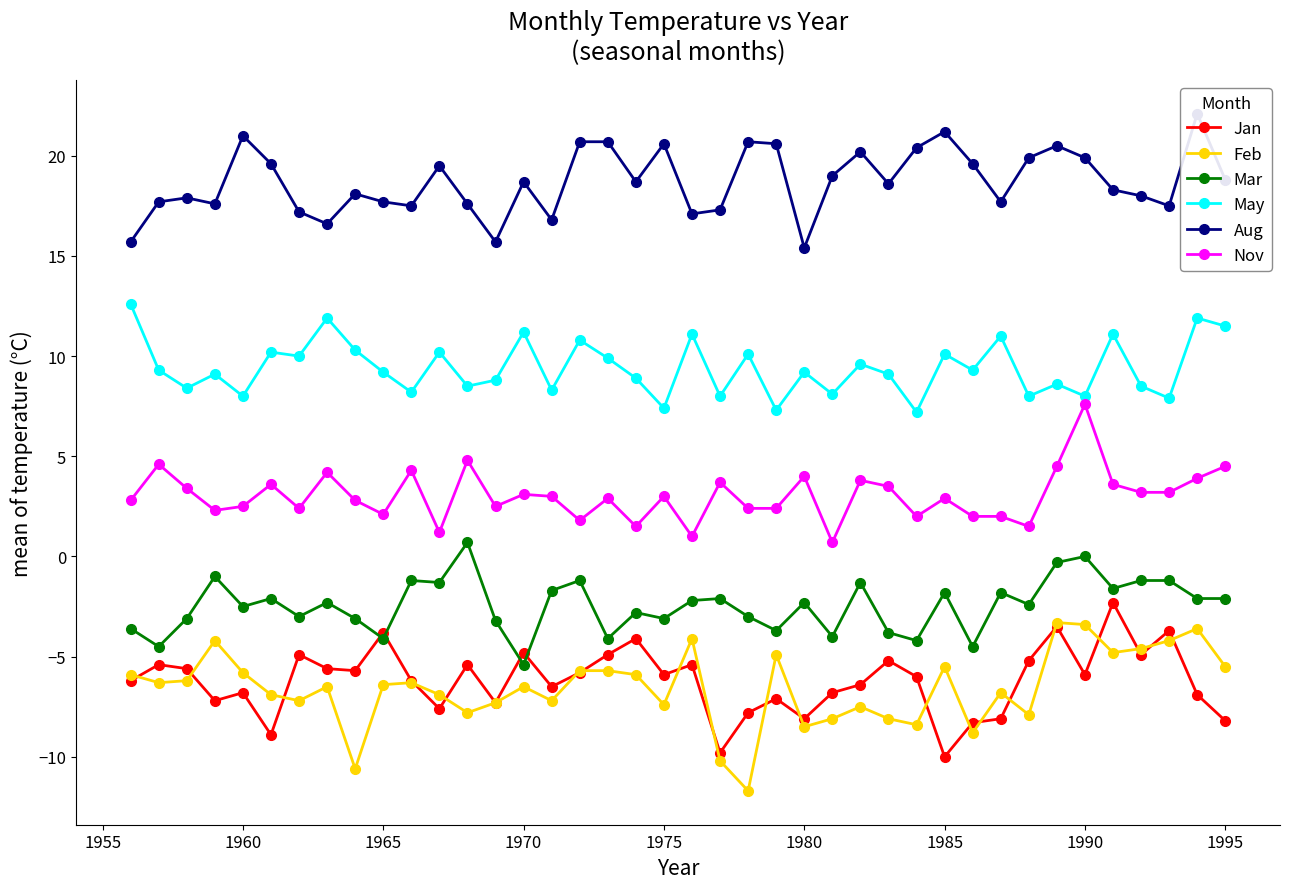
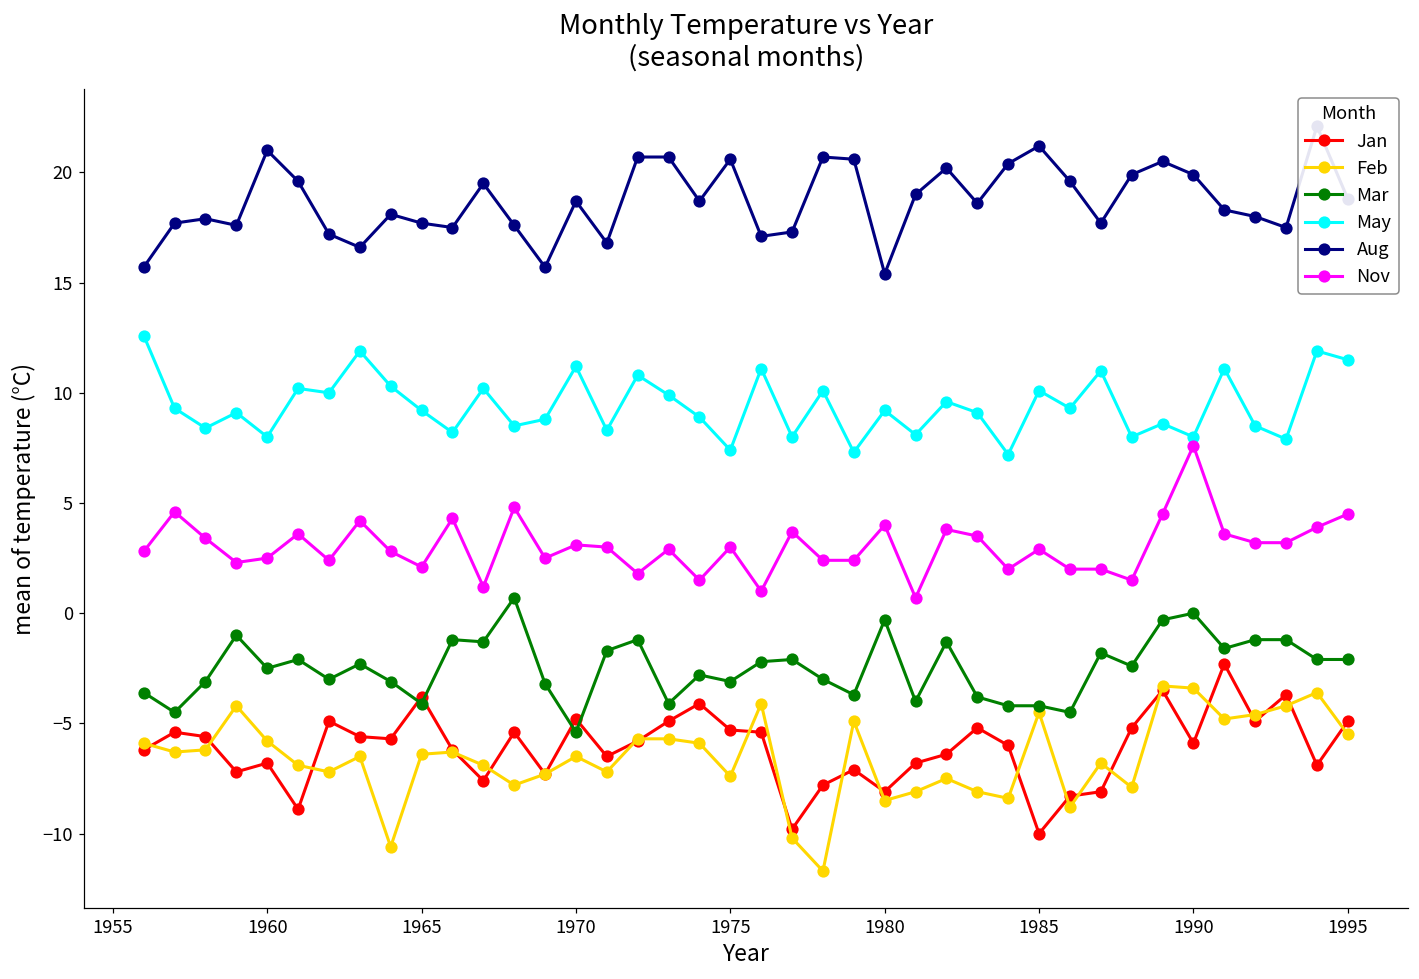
Jan, 1975: -5.9 -> -5.3
Mar, 1980: -2.3 -> -0.3
Feb, 1985: -5.5 -> -4.5
Mar, 1985: -1.8 -> -4.2
Jan, 1995: -8.2 -> -4.9
